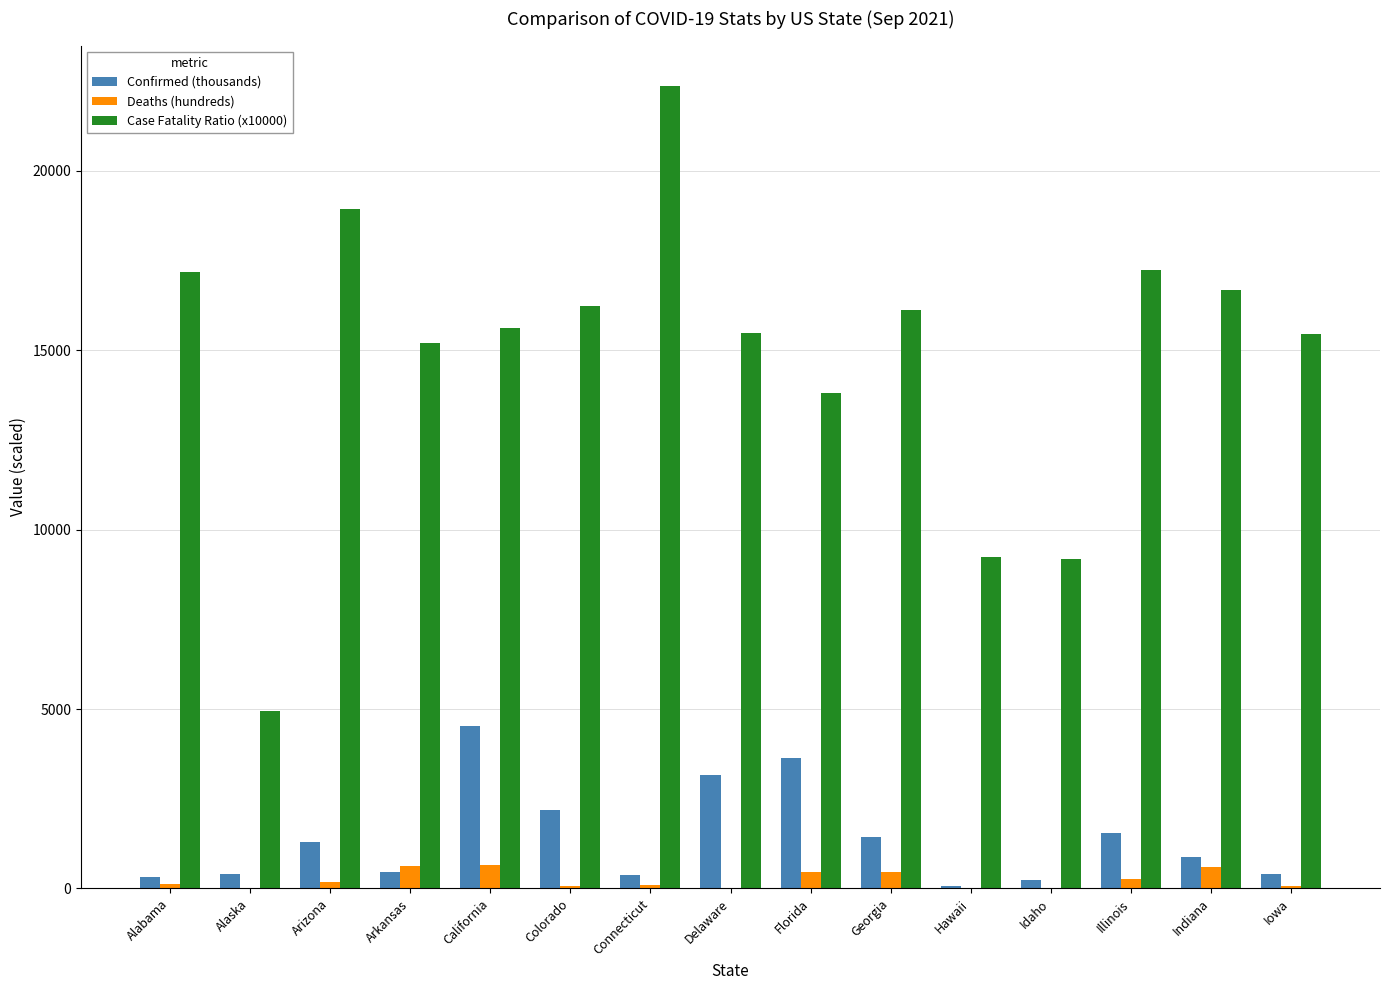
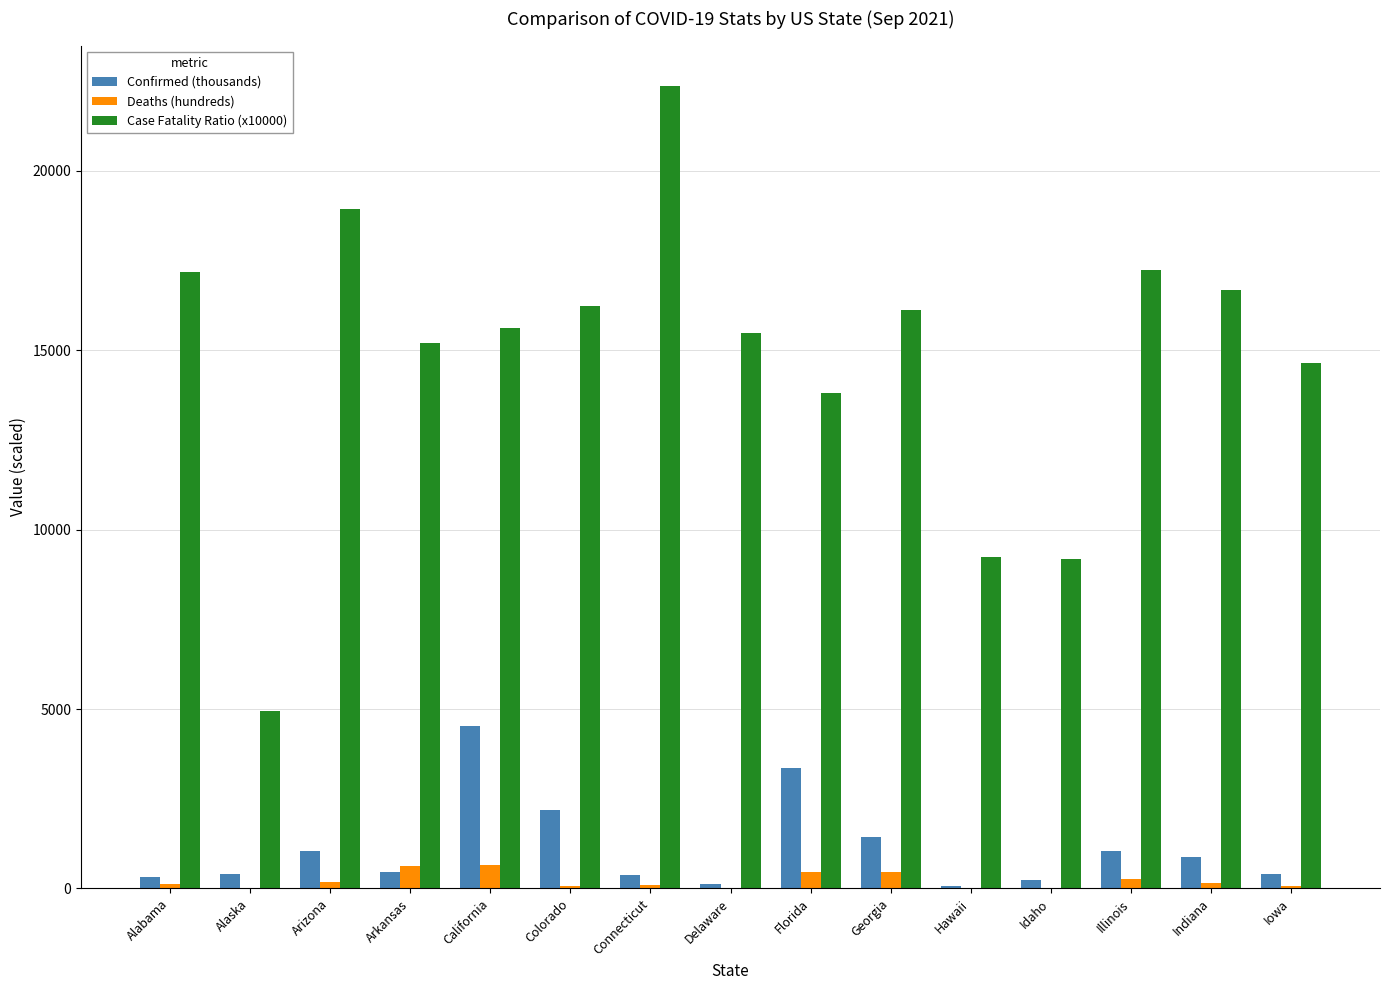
Confirmed (thousands), Arizona: 1300 -> 1000
Confirmed (thousands), Delaware: 3200 -> 100
Confirmed (thousands), Florida: 3600 -> 3400
Confirmed (thousands), Illinois: 1500 -> 1100
Deaths (hundreds), Indiana: 600 -> 100
Case Fatality Ratio (x10000), Iowa: 15400 -> 14600
